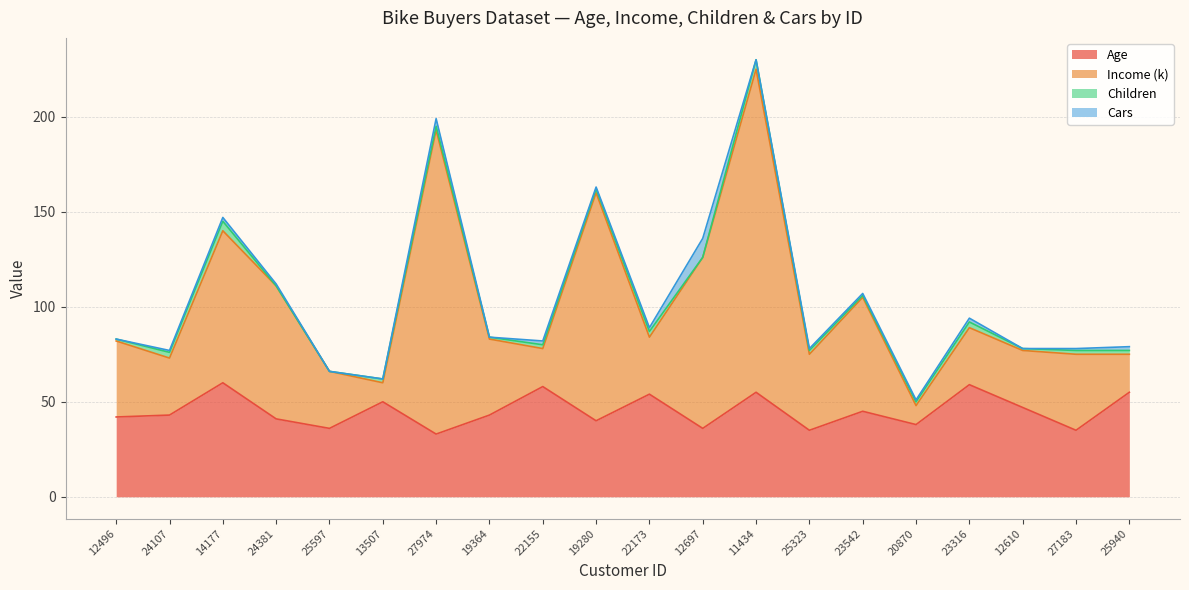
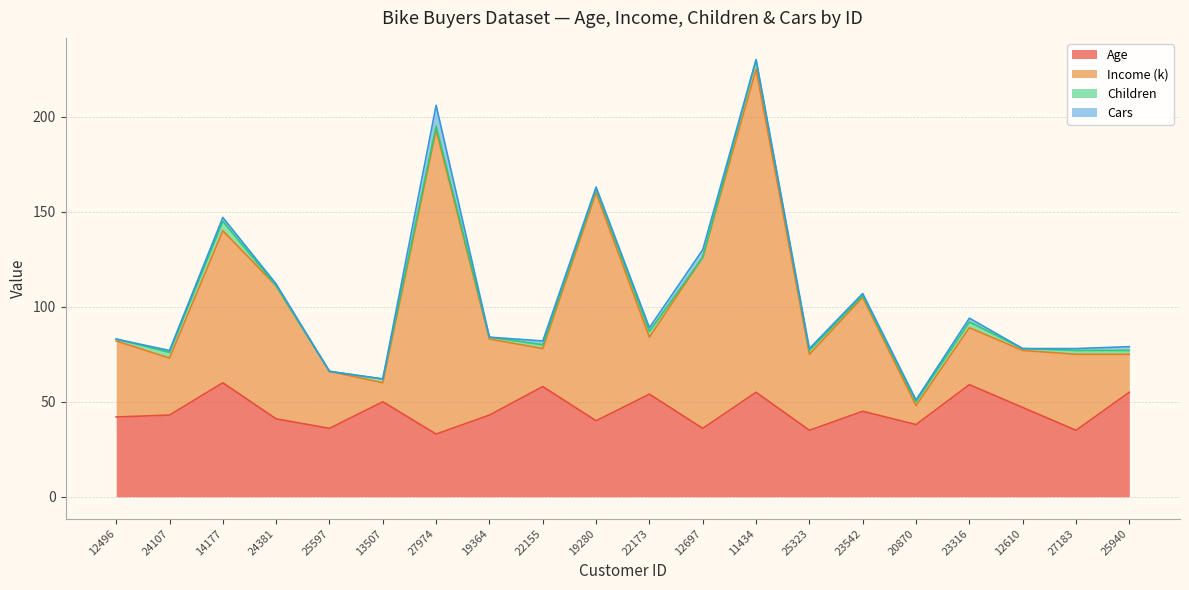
Cars, 27974: 4 -> 11
Cars, 12697: 10 -> 4
